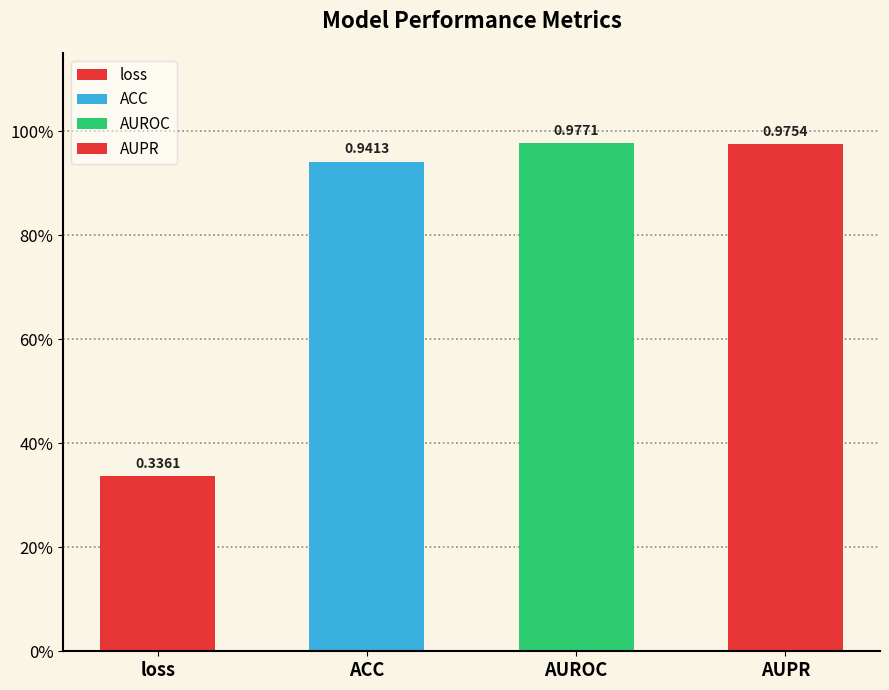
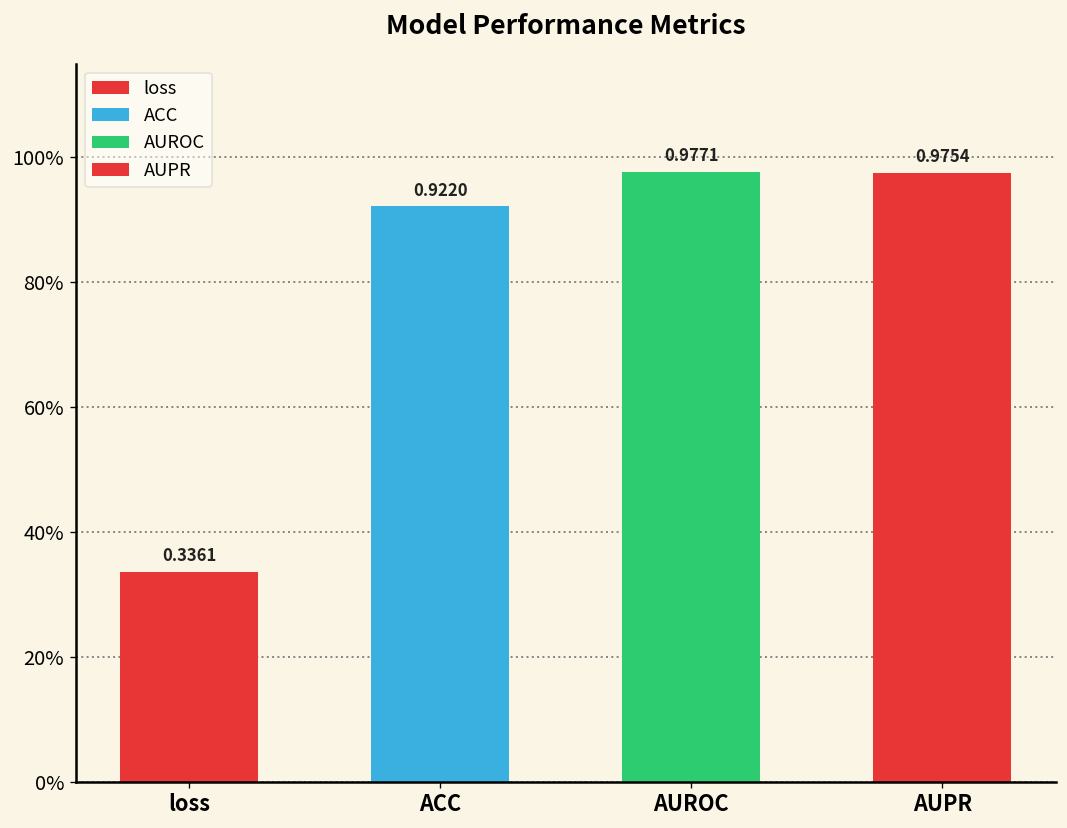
ACC: 0.9413 -> 0.9220
